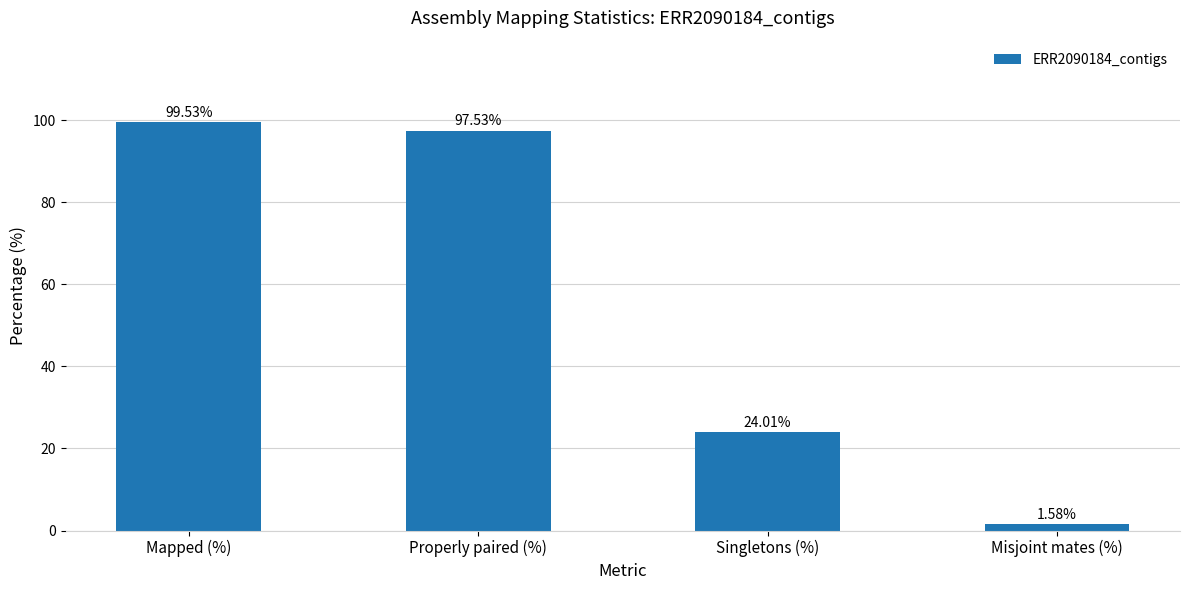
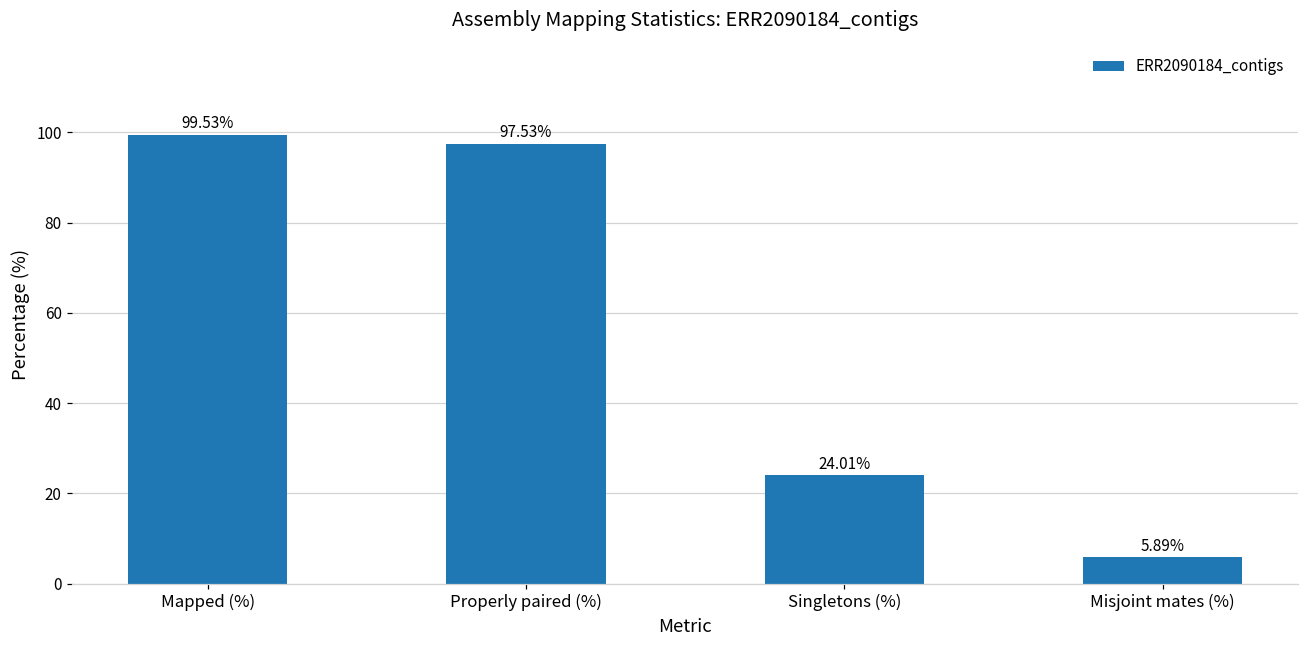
Misjoint mates (%): 1.58% -> 5.89%
